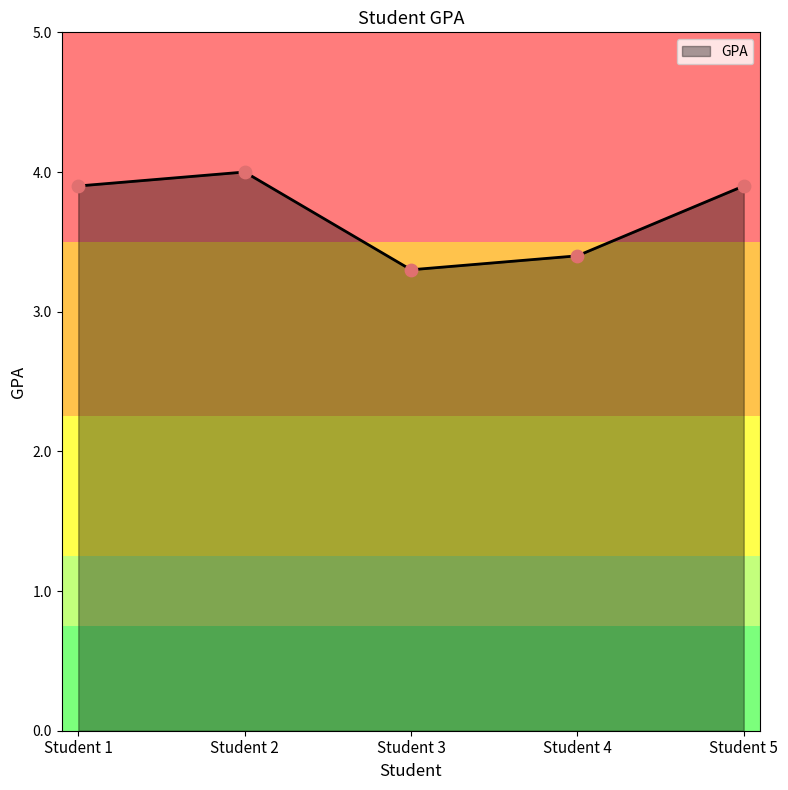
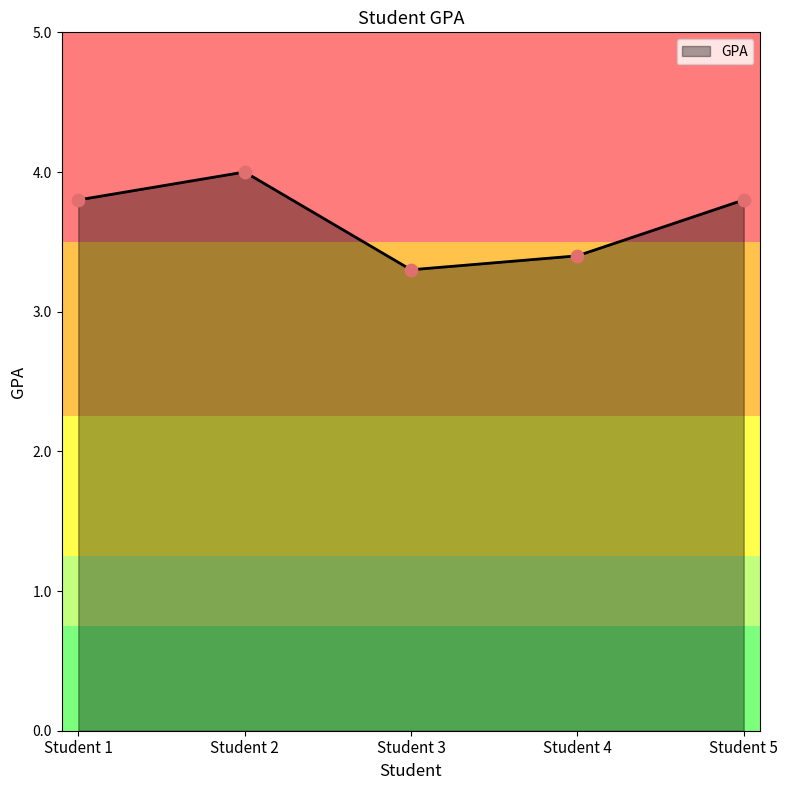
Student 1: 3.9 -> 3.8
Student 5: 3.9 -> 3.8
